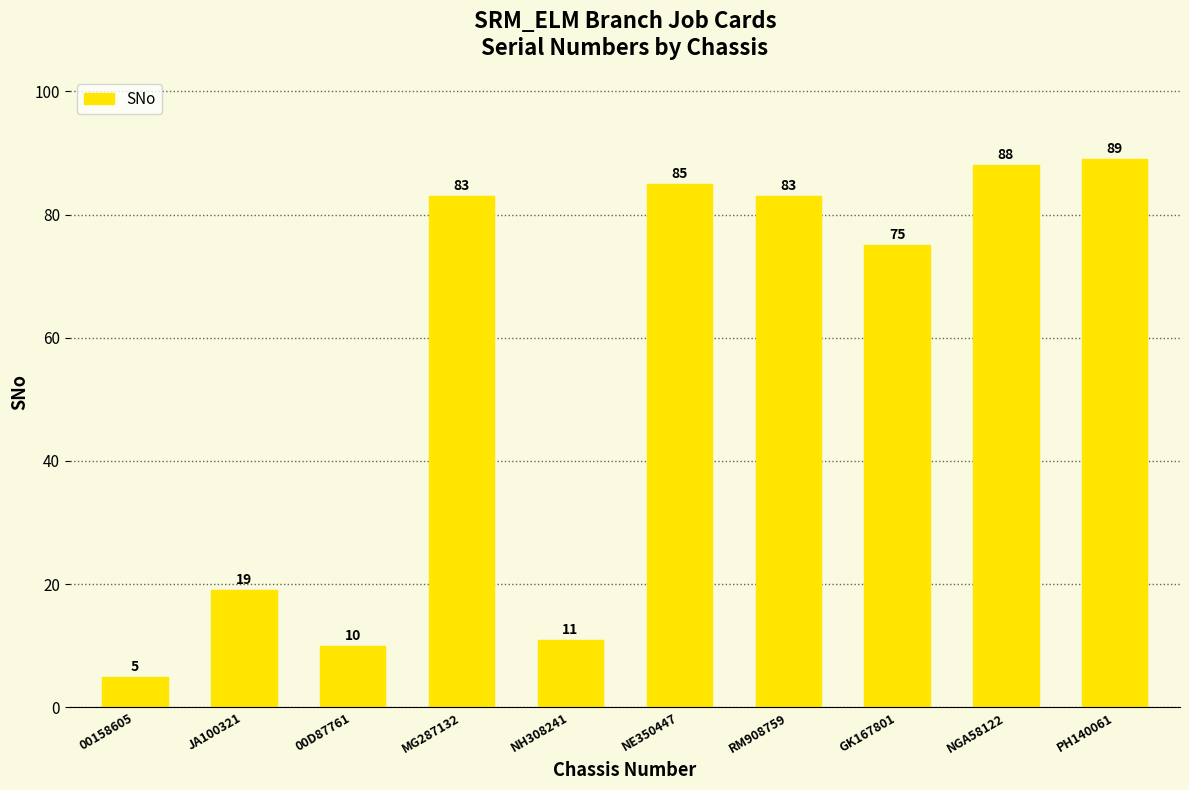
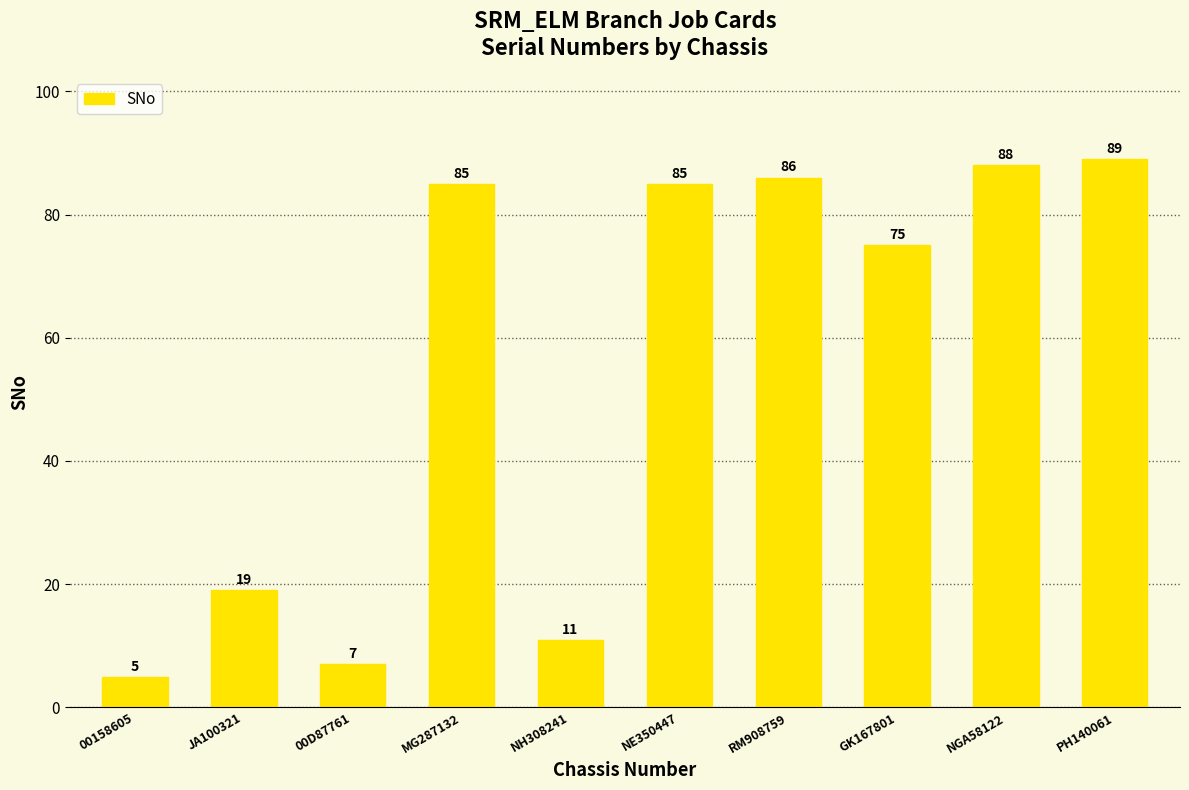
00D87761: 10 -> 7
MG287132: 83 -> 85
RM908759: 83 -> 86
